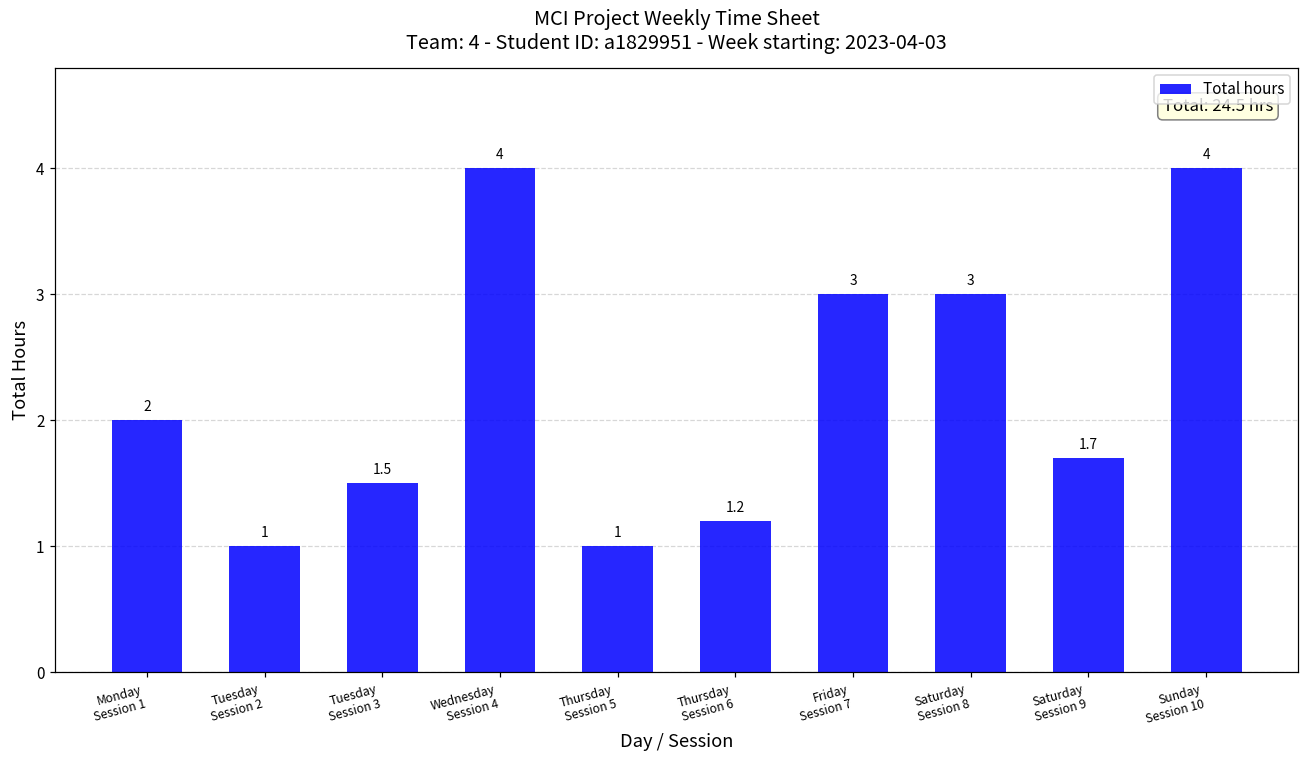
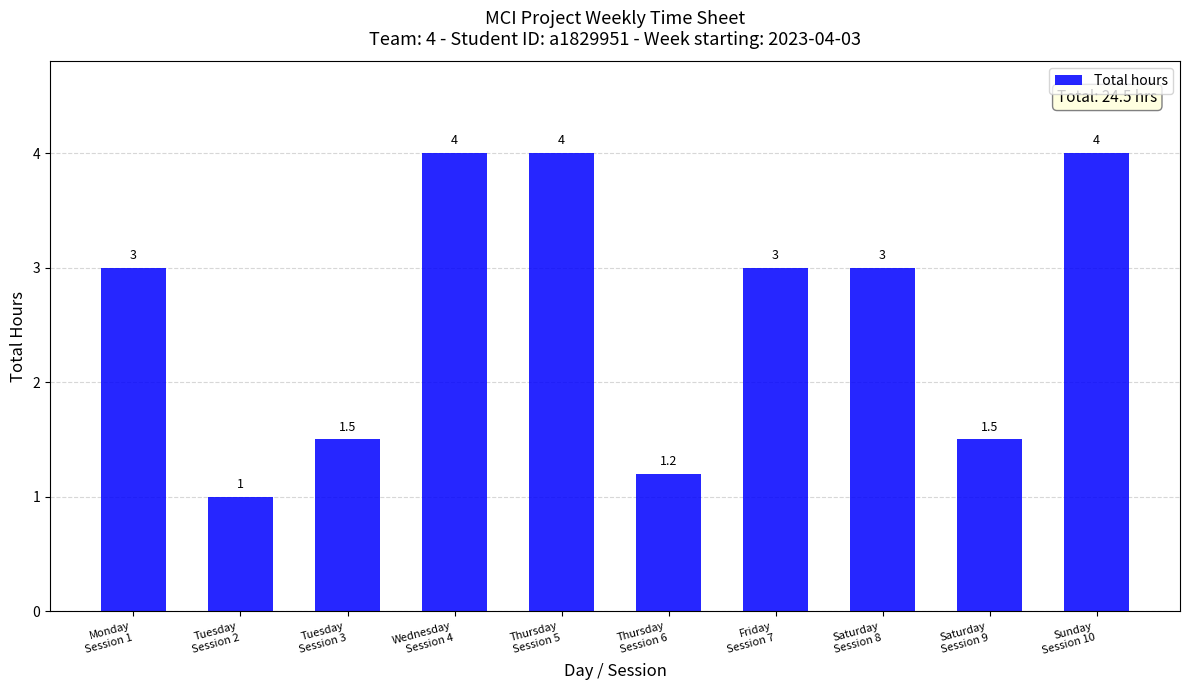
Monday Session 1: 2 -> 3
Thursday Session 5: 1 -> 4
Saturday Session 9: 1.7 -> 1.5
